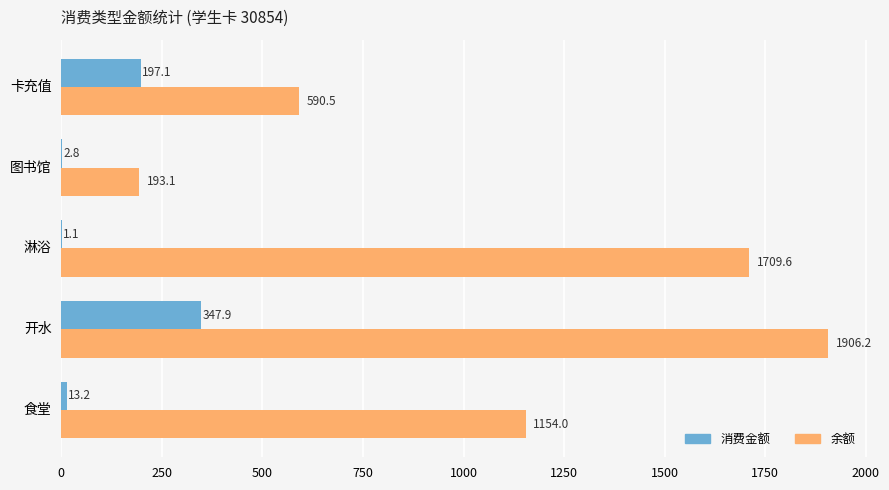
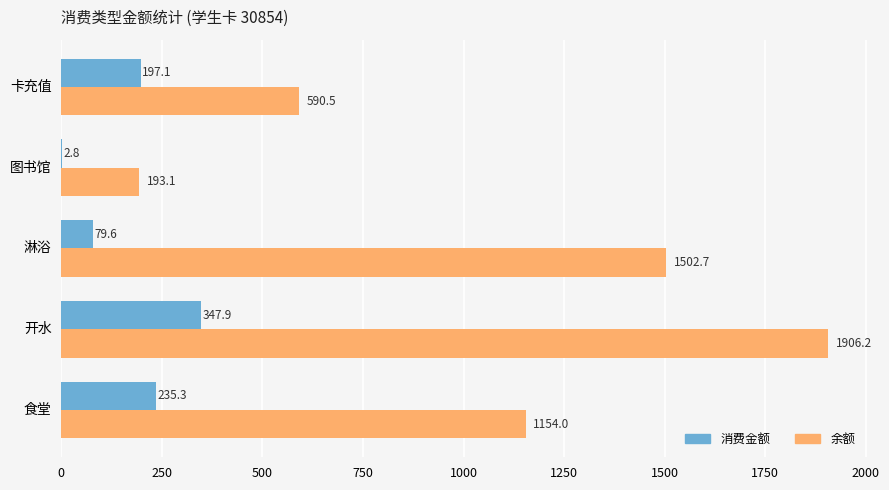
消费金额, 淋浴: 1.1 -> 79.6
余额, 淋浴: 1709.6 -> 1502.7
消费金额, 食堂: 13.2 -> 235.3
